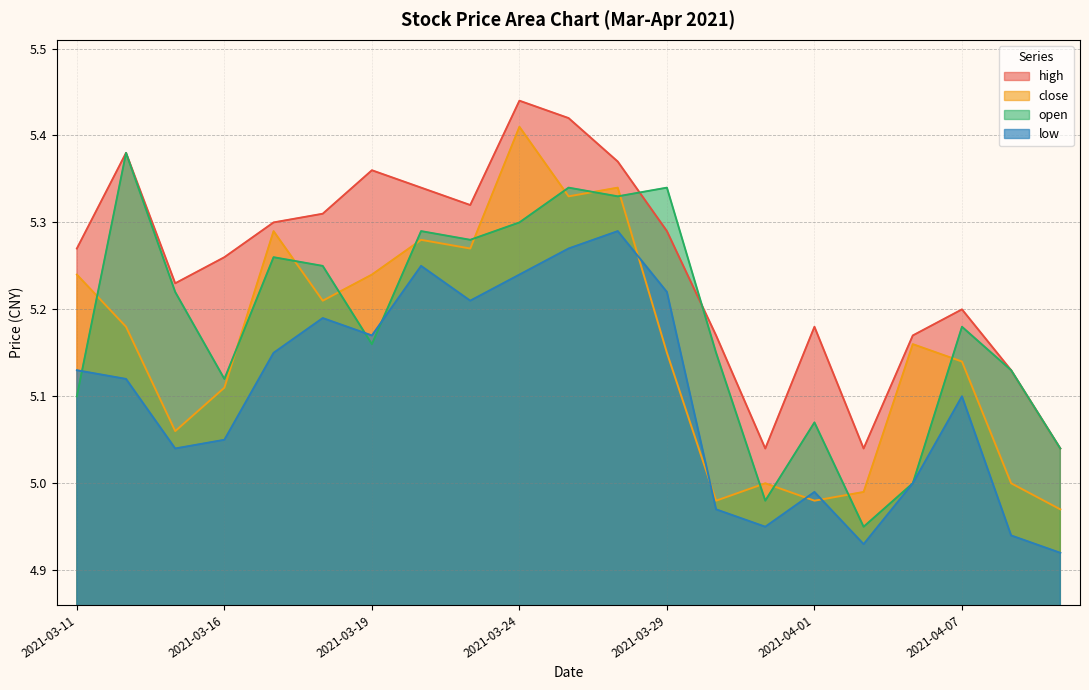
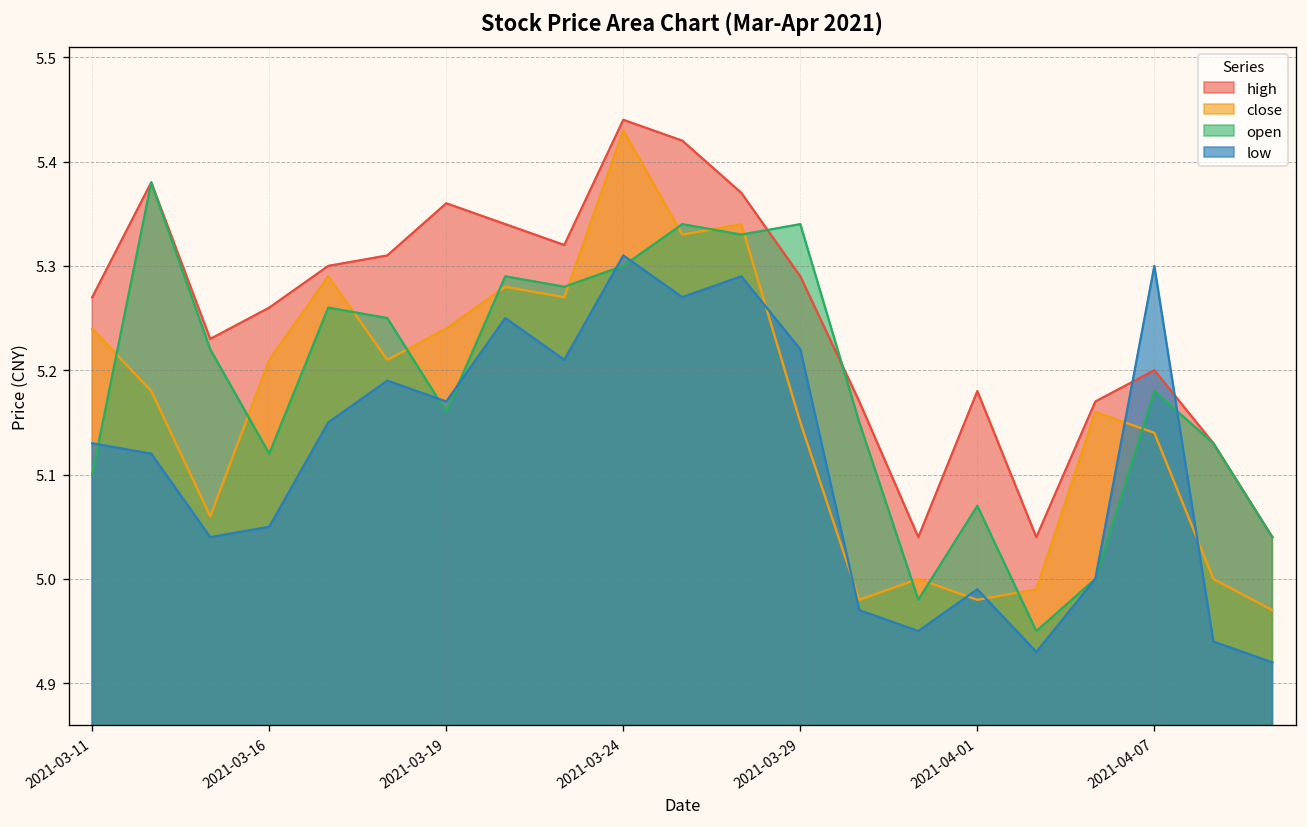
close, 2021-03-16: 5.11 -> 5.21
close, 2021-03-24: 5.41 -> 5.43
low, 2021-03-24: 5.24 -> 5.31
low, 2021-04-07: 5.1 -> 5.3
